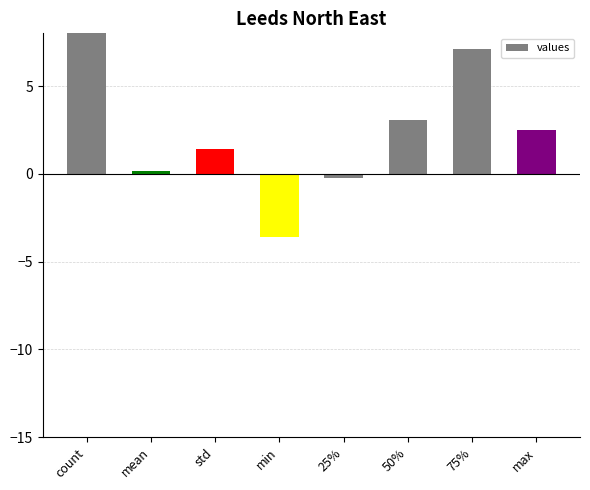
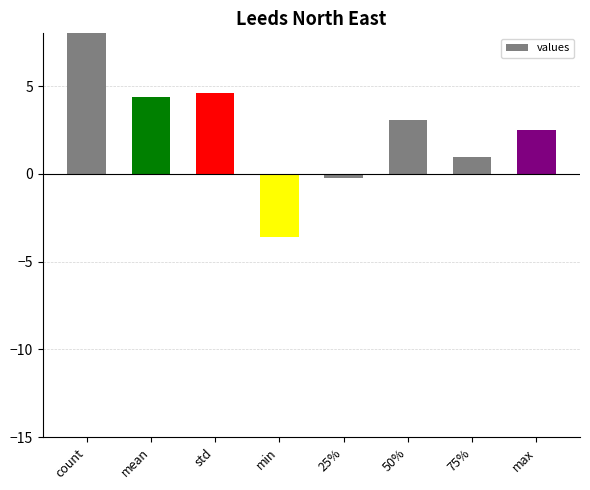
mean: 0.2 -> 4.4
std: 1.4 -> 4.6
75%: 7.1 -> 1.0
